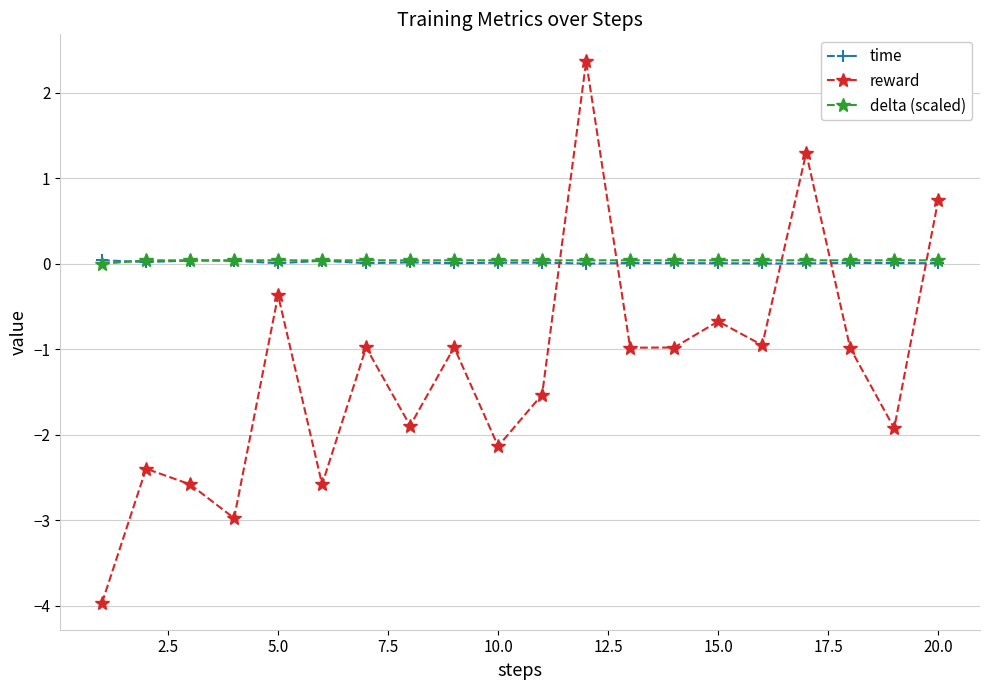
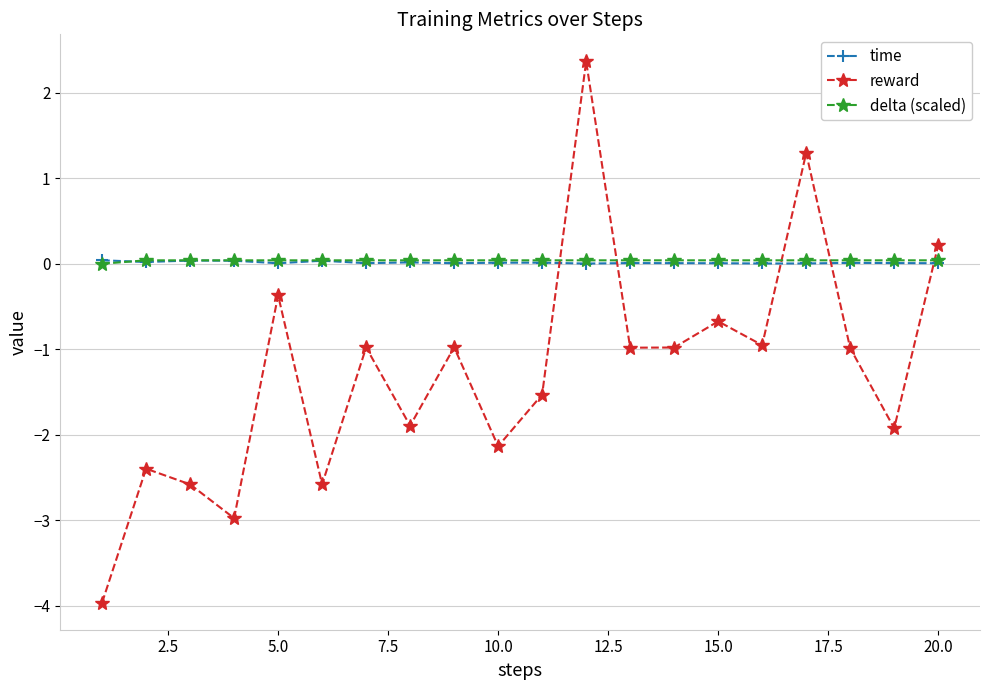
reward, 20.0: 0.7 -> 0.2
